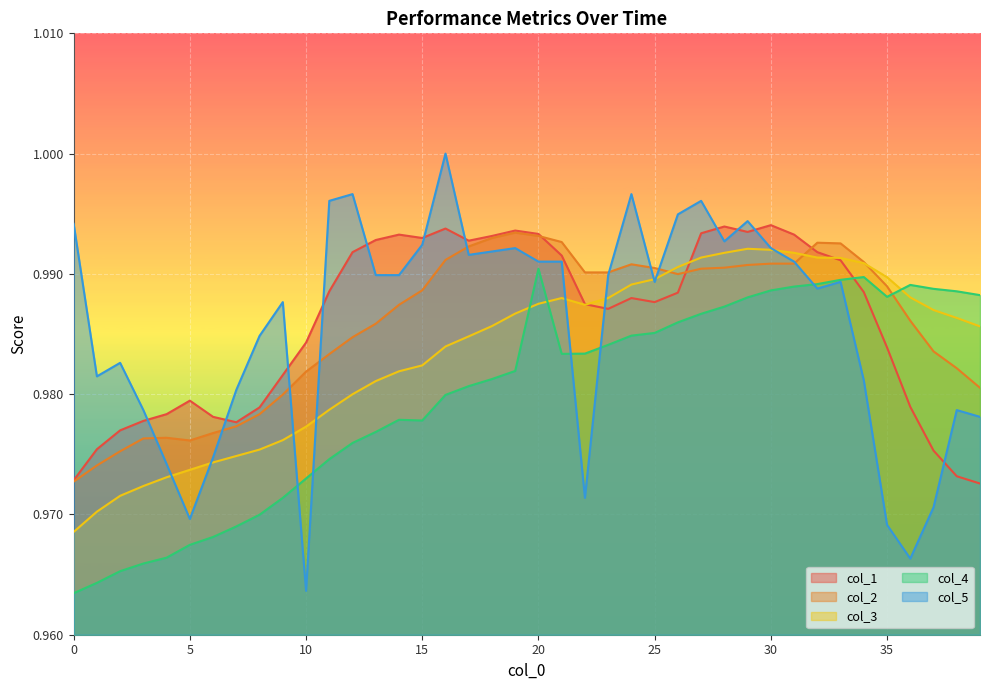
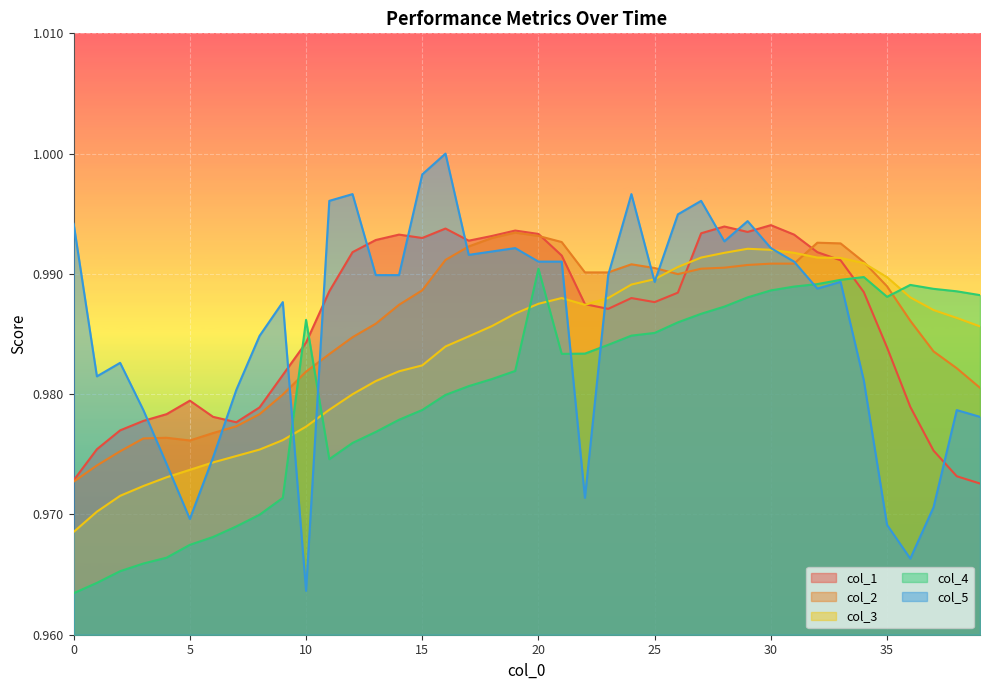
col_4, 10: 0.9730 -> 0.9862
col_4, 15: 0.9778 -> 0.9787
col_5, 15: 0.9924 -> 0.9983
